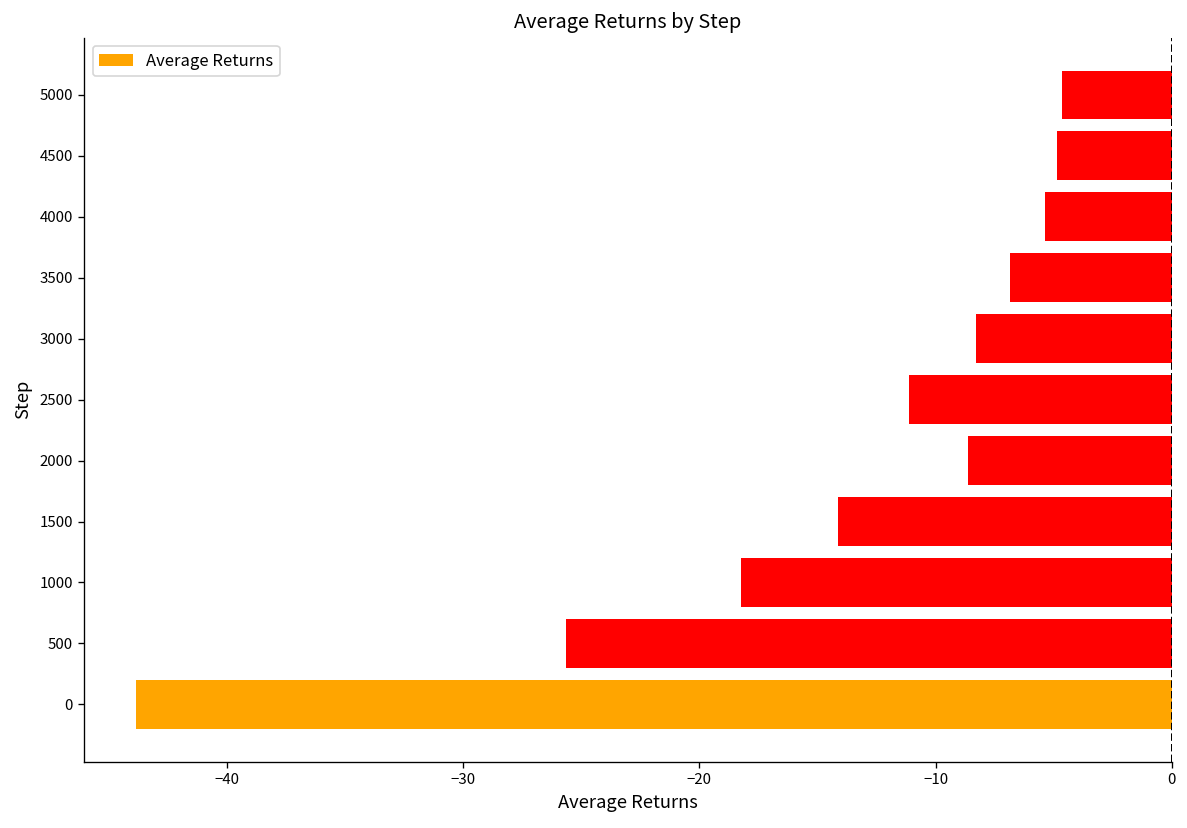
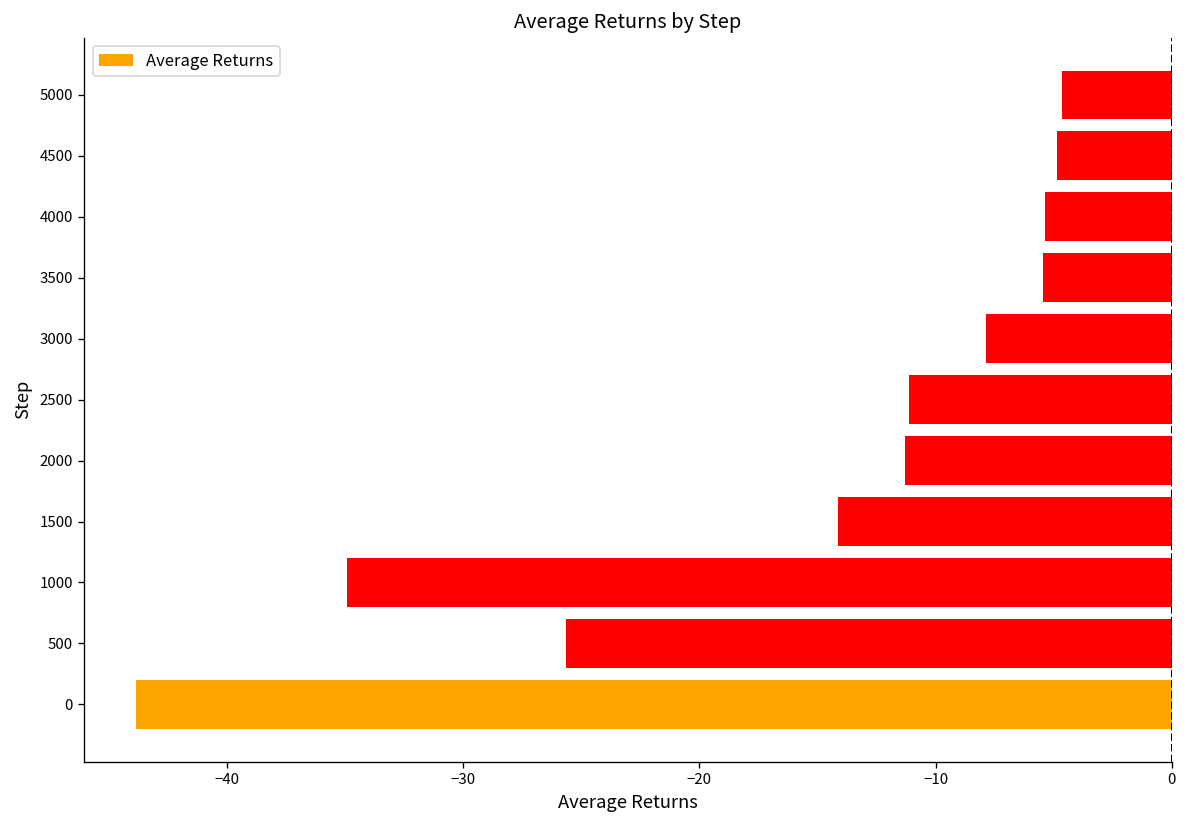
3500: -6.8 -> -5.5
3000: -8.3 -> -7.9
2000: -8.6 -> -11.3
1000: -18.2 -> -34.9
